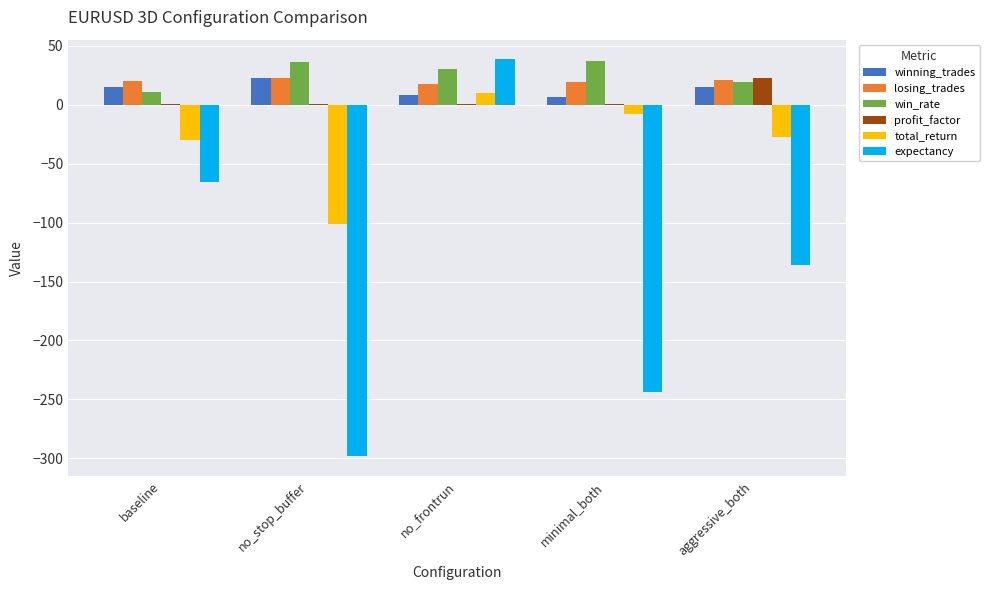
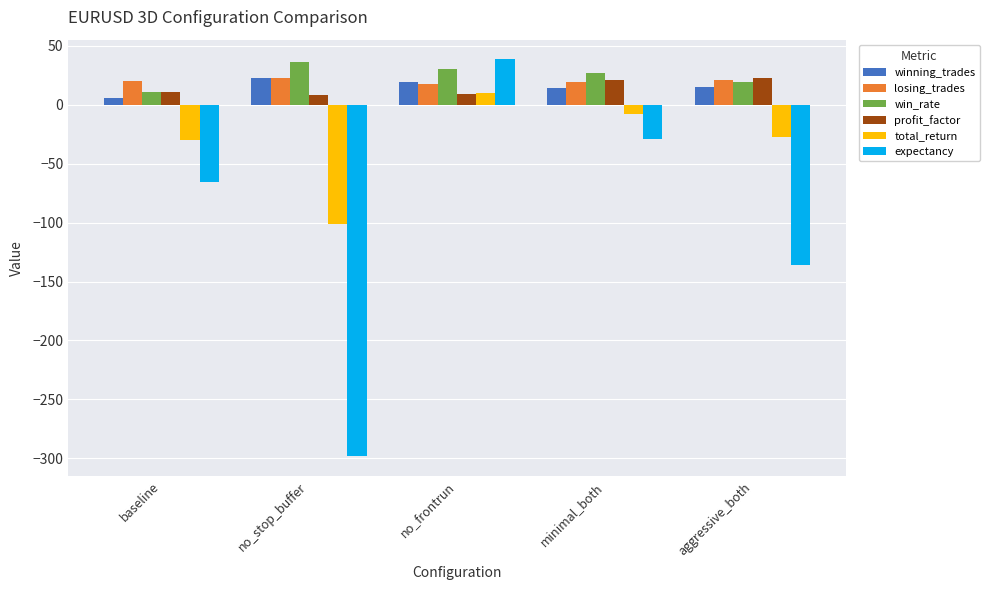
winning_trades, baseline: 15 -> 6
profit_factor, baseline: 1 -> 11
profit_factor, no_stop_buffer: 0 -> 8
winning_trades, no_frontrun: 8 -> 19
profit_factor, no_frontrun: 1 -> 9
winning_trades, minimal_both: 7 -> 14
win_rate, minimal_both: 38 -> 27
profit_factor, minimal_both: 1 -> 21
expectancy, minimal_both: -244 -> -29
